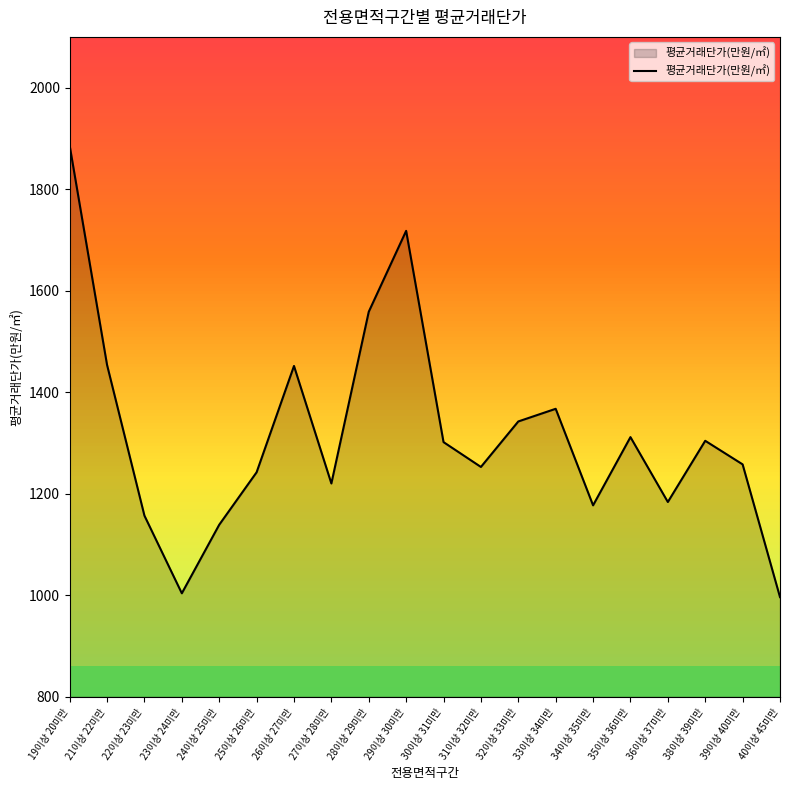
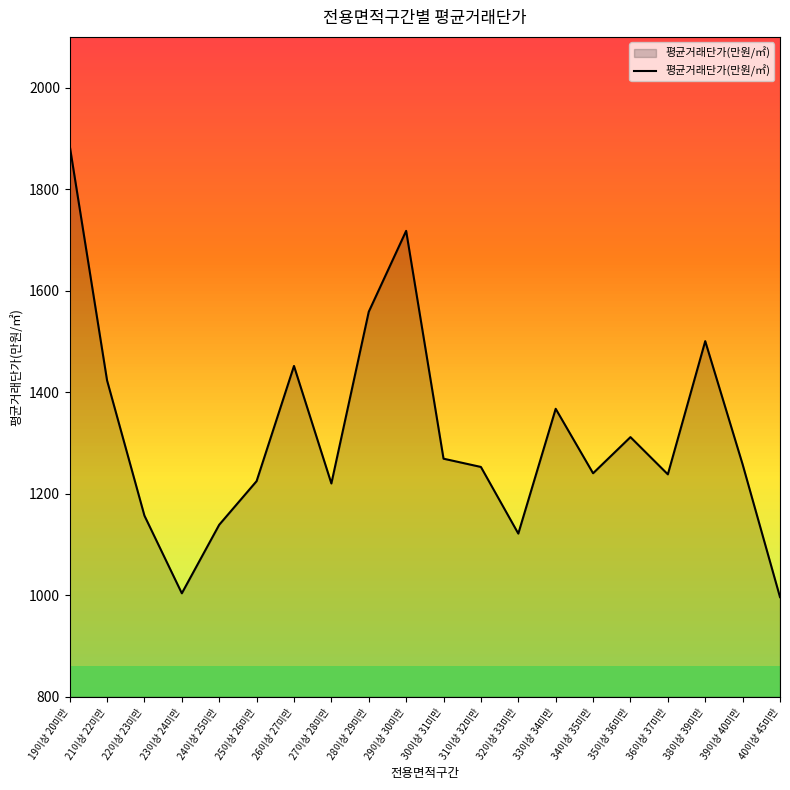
21이상 22미만: 1450 -> 1420
25이상 26미만: 1240 -> 1220
30이상 31미만: 1300 -> 1270
32이상 33미만: 1340 -> 1120
34이상 35미만: 1180 -> 1240
36이상 37미만: 1180 -> 1240
38이상 39미만: 1300 -> 1500
